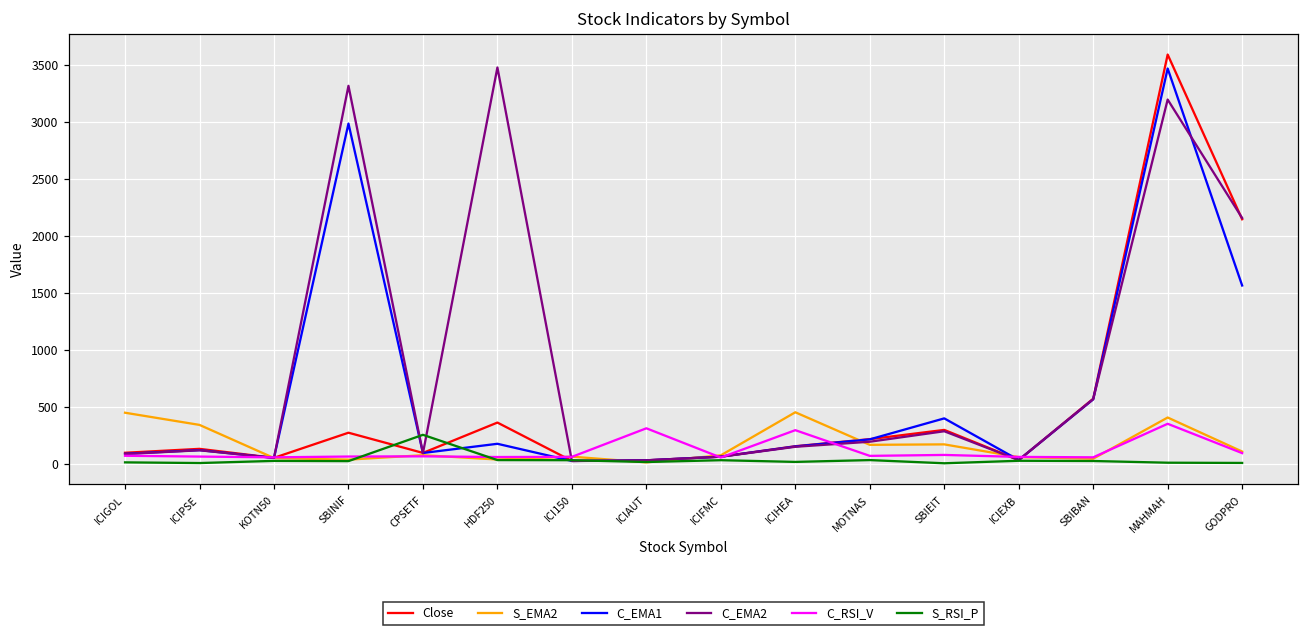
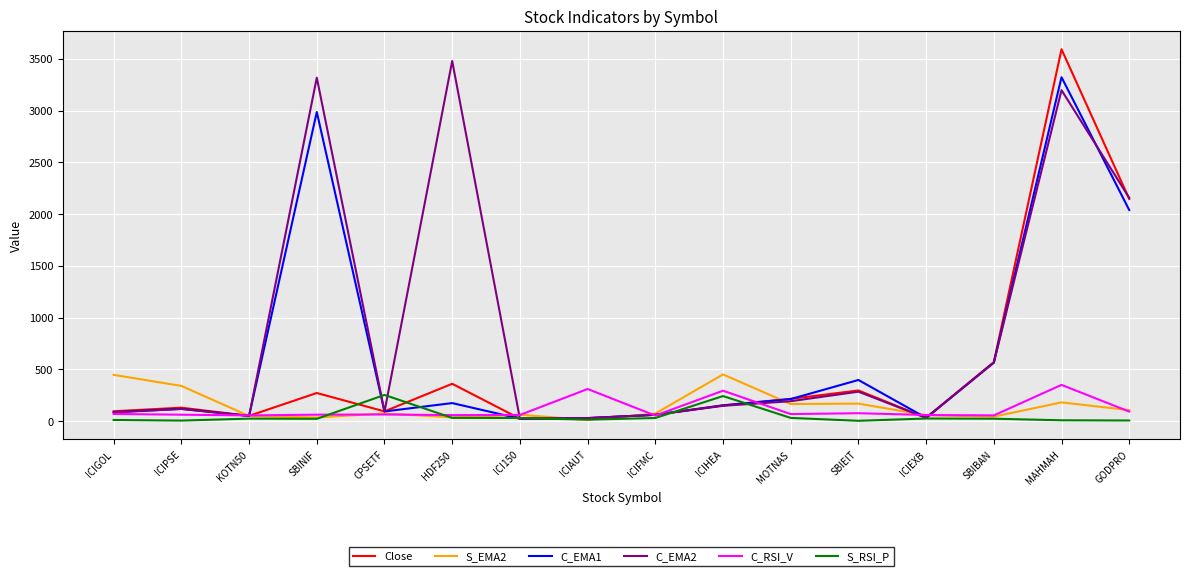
S_RSI_P, ICIHEA: 10 -> 240
S_EMA2, MAHMAH: 400 -> 180
C_EMA1, MAHMAH: 3470 -> 3320
C_EMA1, GODPRO: 1560 -> 2040
